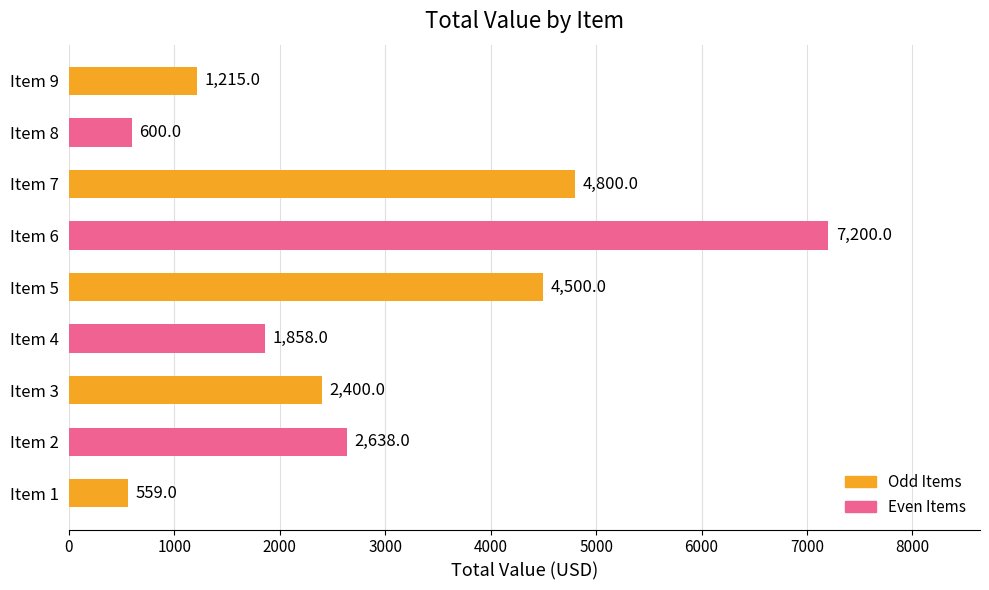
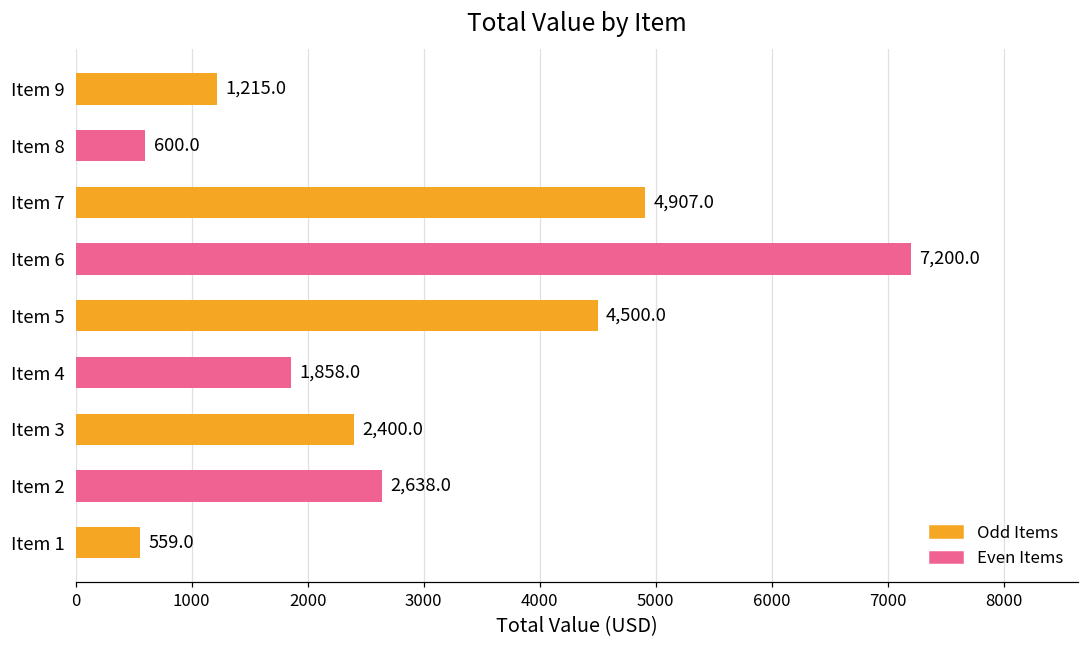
Item 7: 4,800.0 -> 4,907.0
